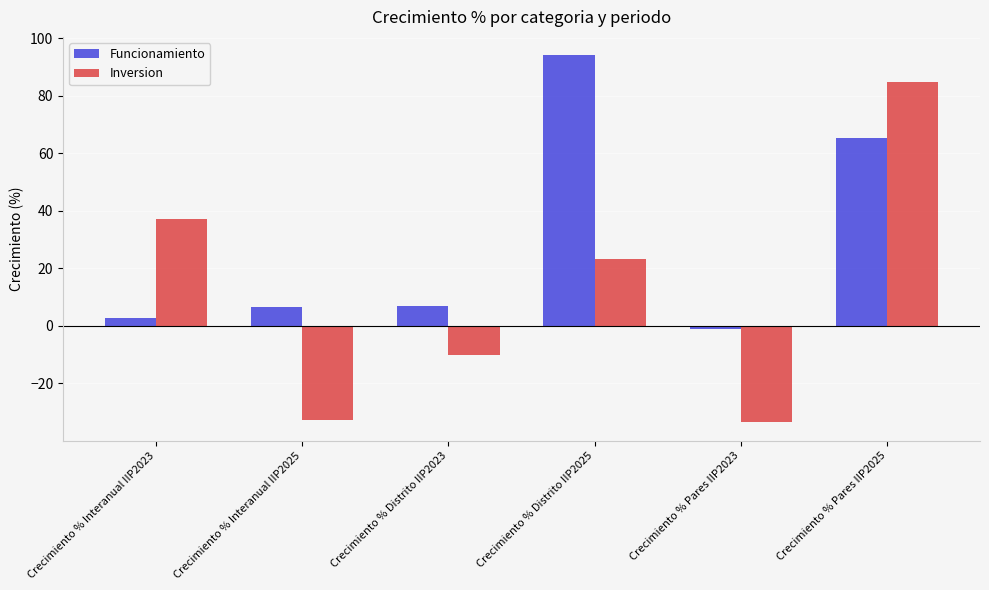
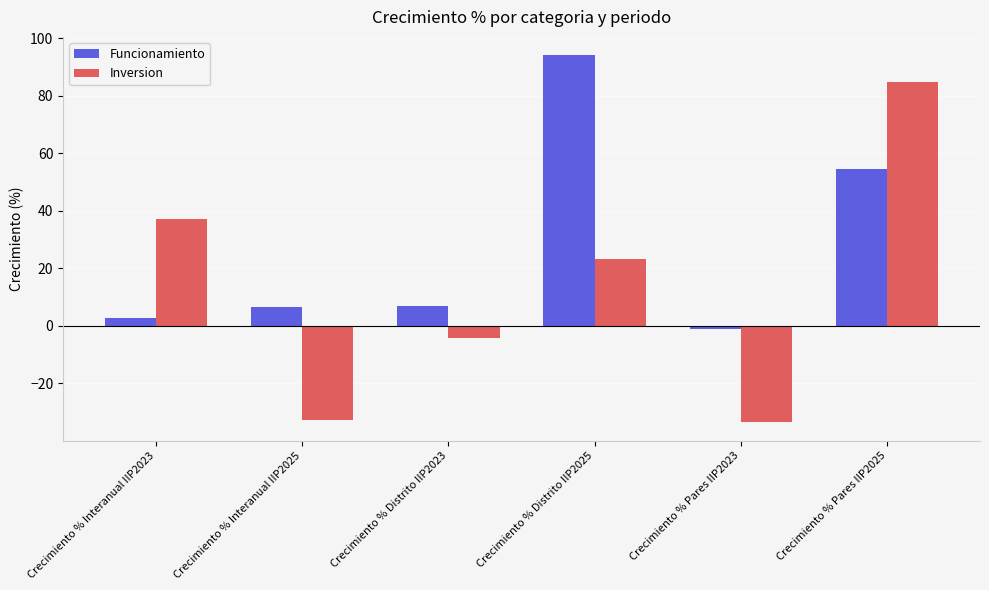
Inversion, Crecimiento % Distrito IIP2023: -10 -> -4
Funcionamiento, Crecimiento % Pares IIP2025: 65 -> 55
